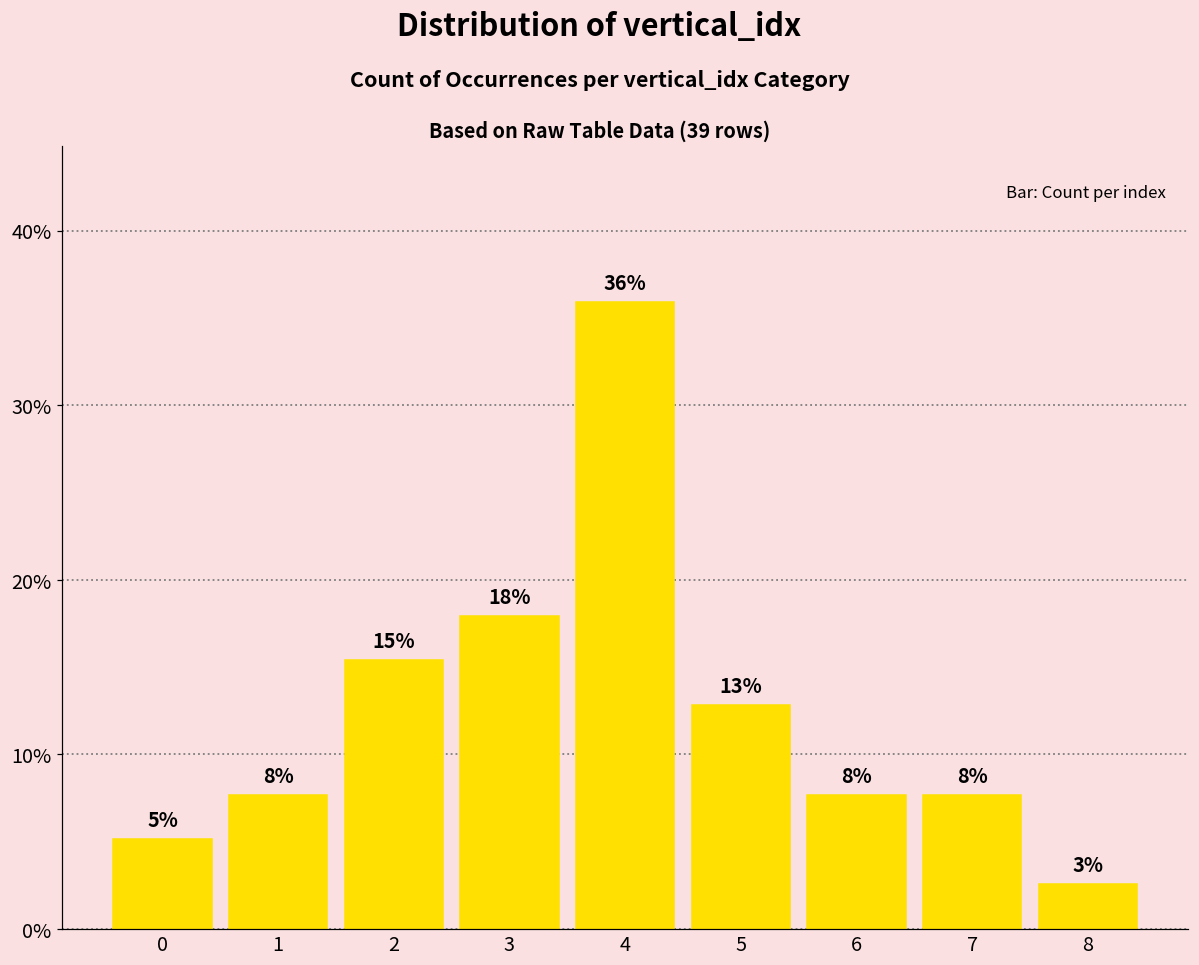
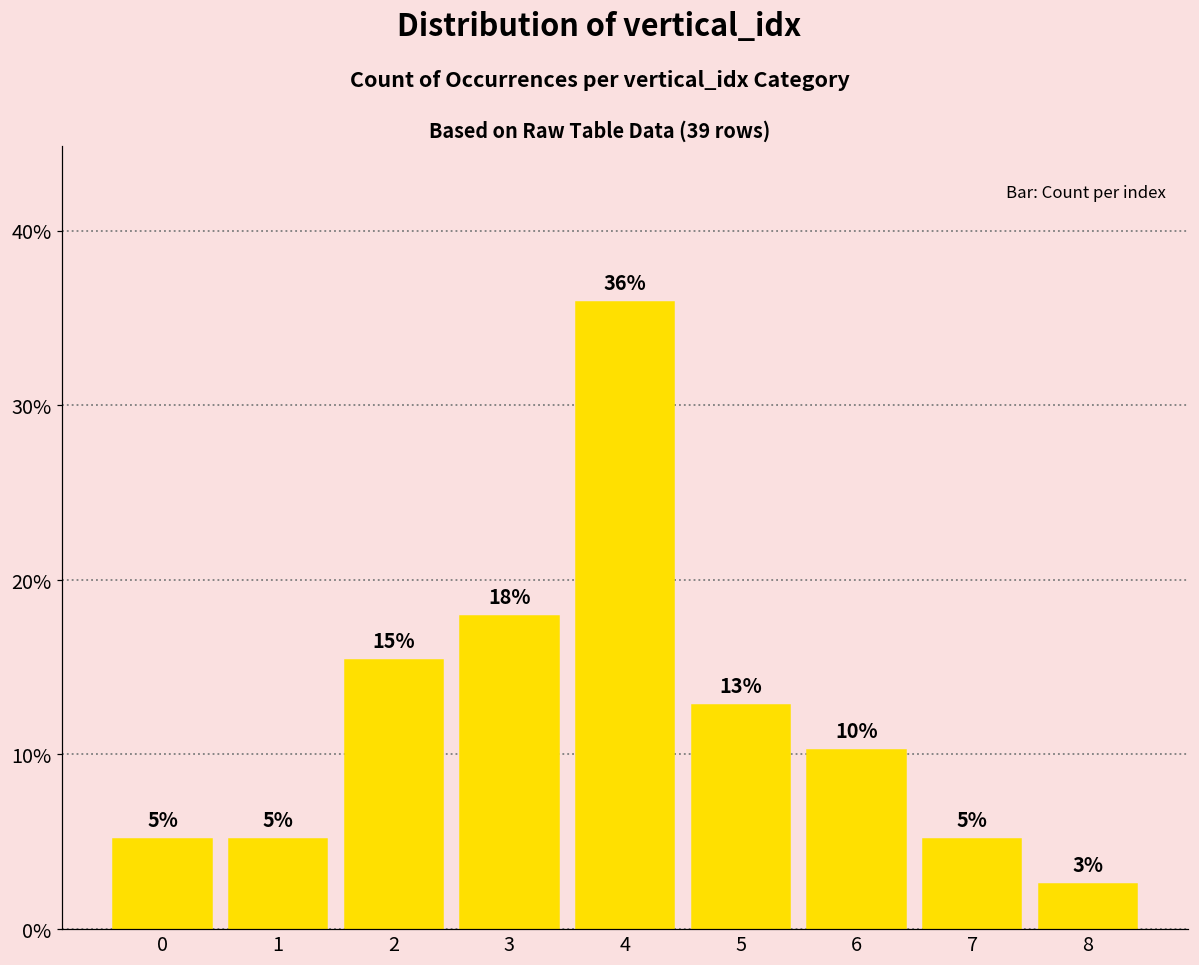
1: 8% -> 5%
6: 8% -> 10%
7: 8% -> 5%
